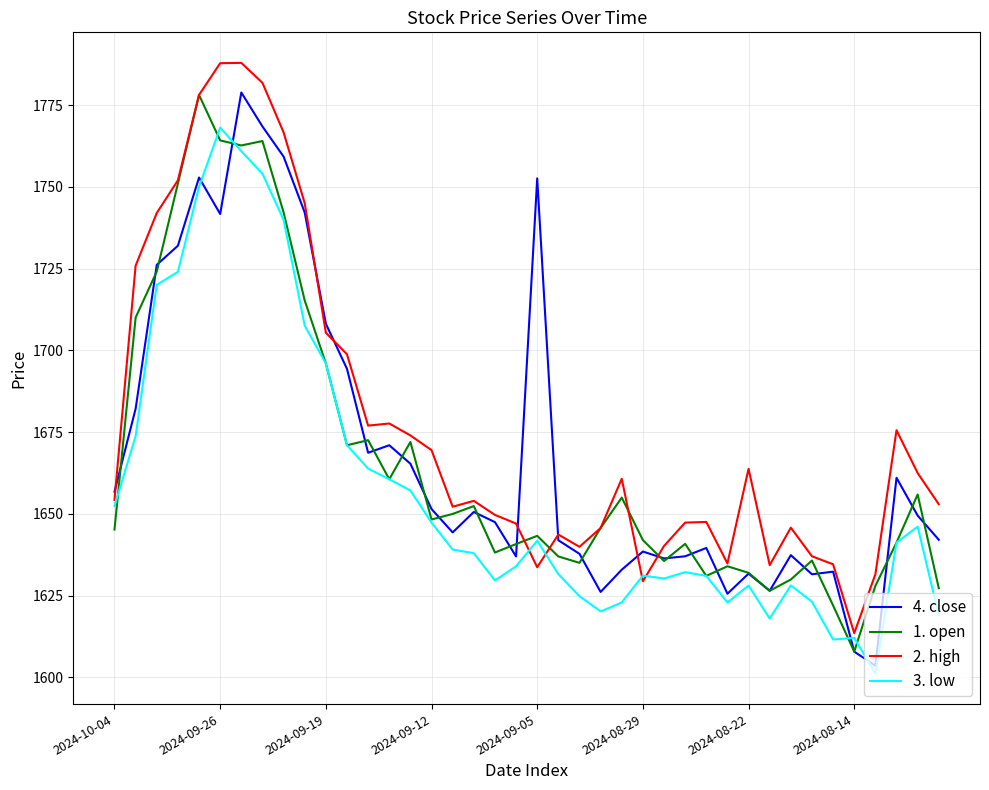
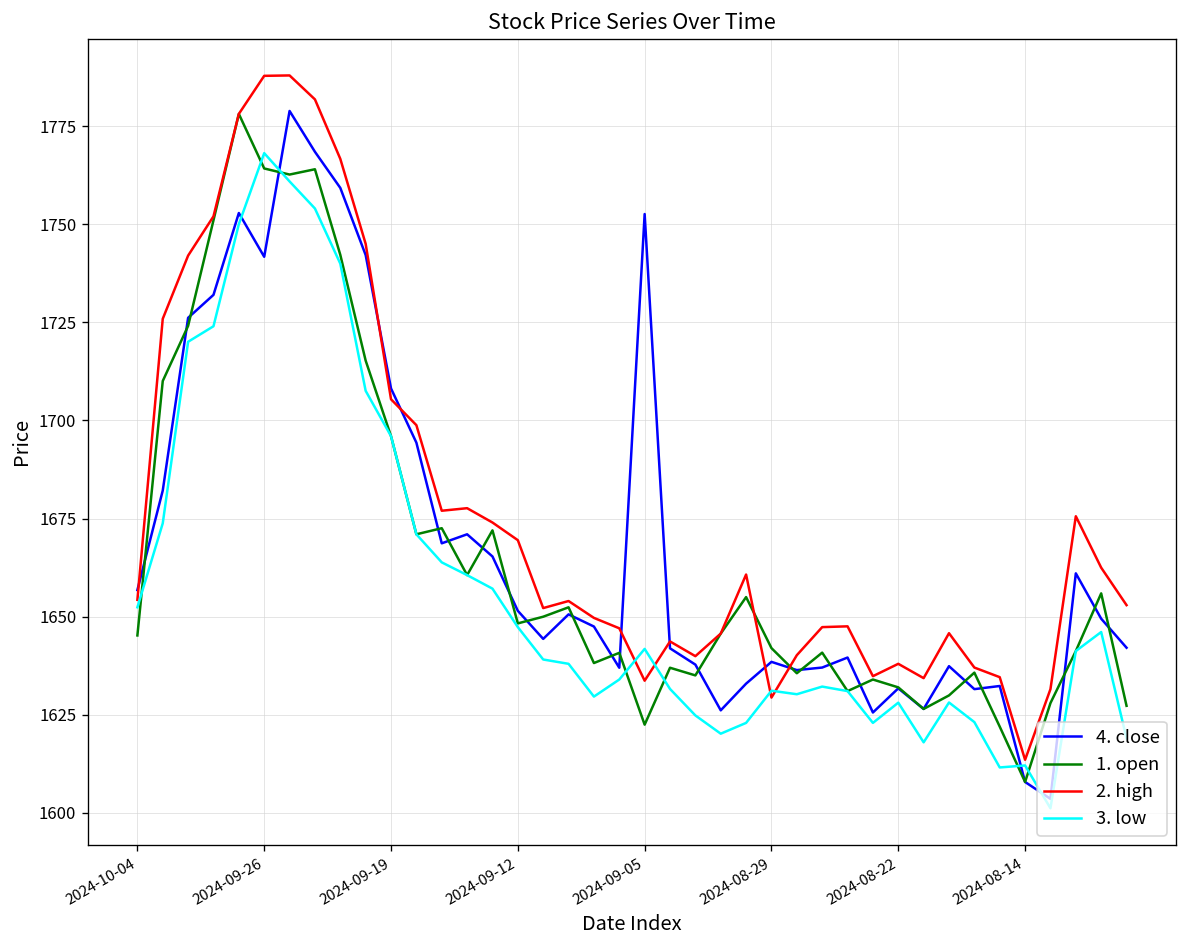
1. open, 2024-09-05: 1643 -> 1623
2. high, 2024-08-22: 1664 -> 1638
